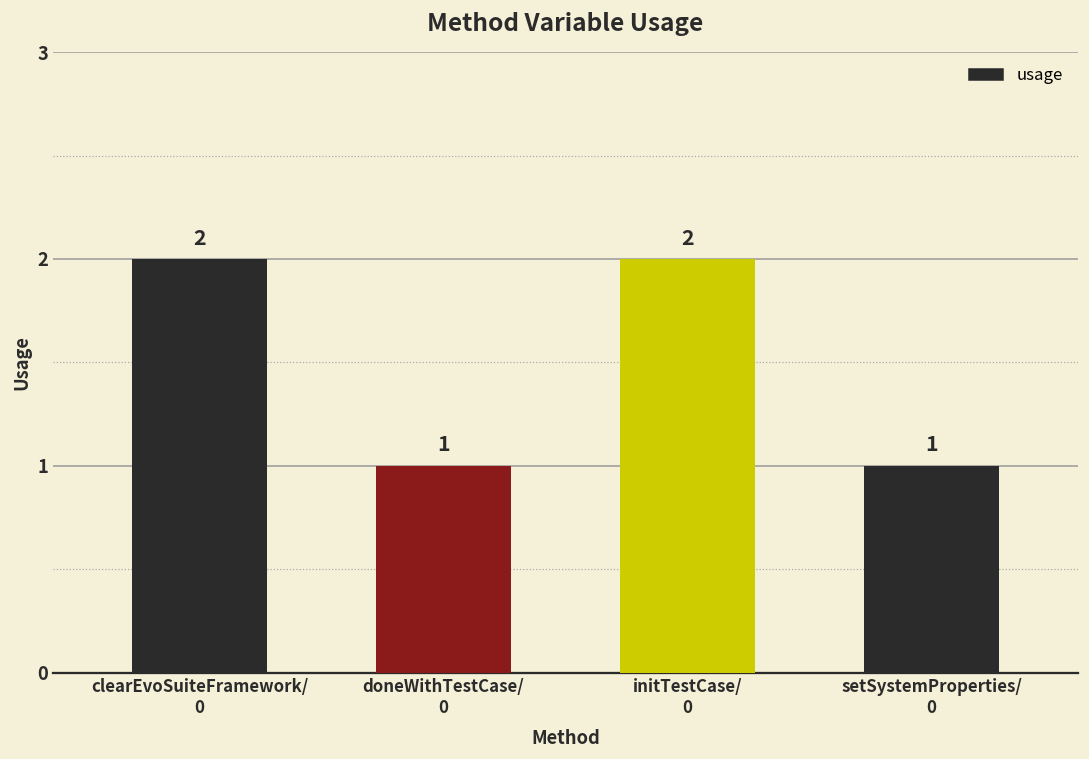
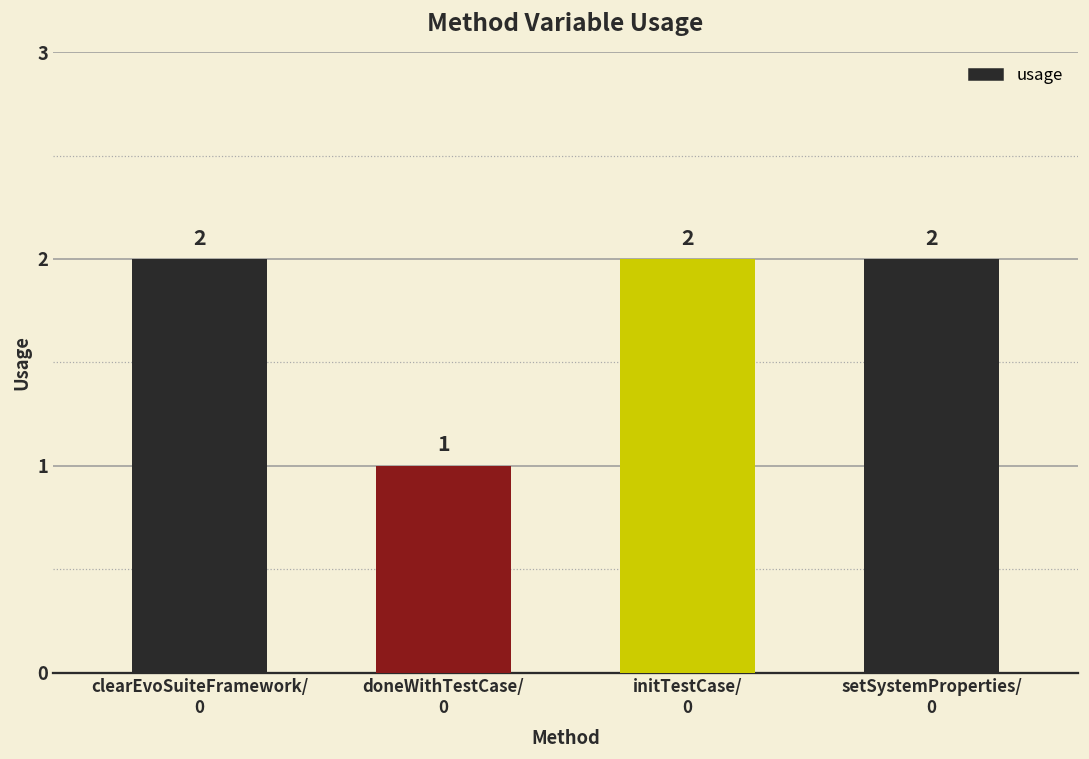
setSystemProperties/ 0: 1 -> 2
